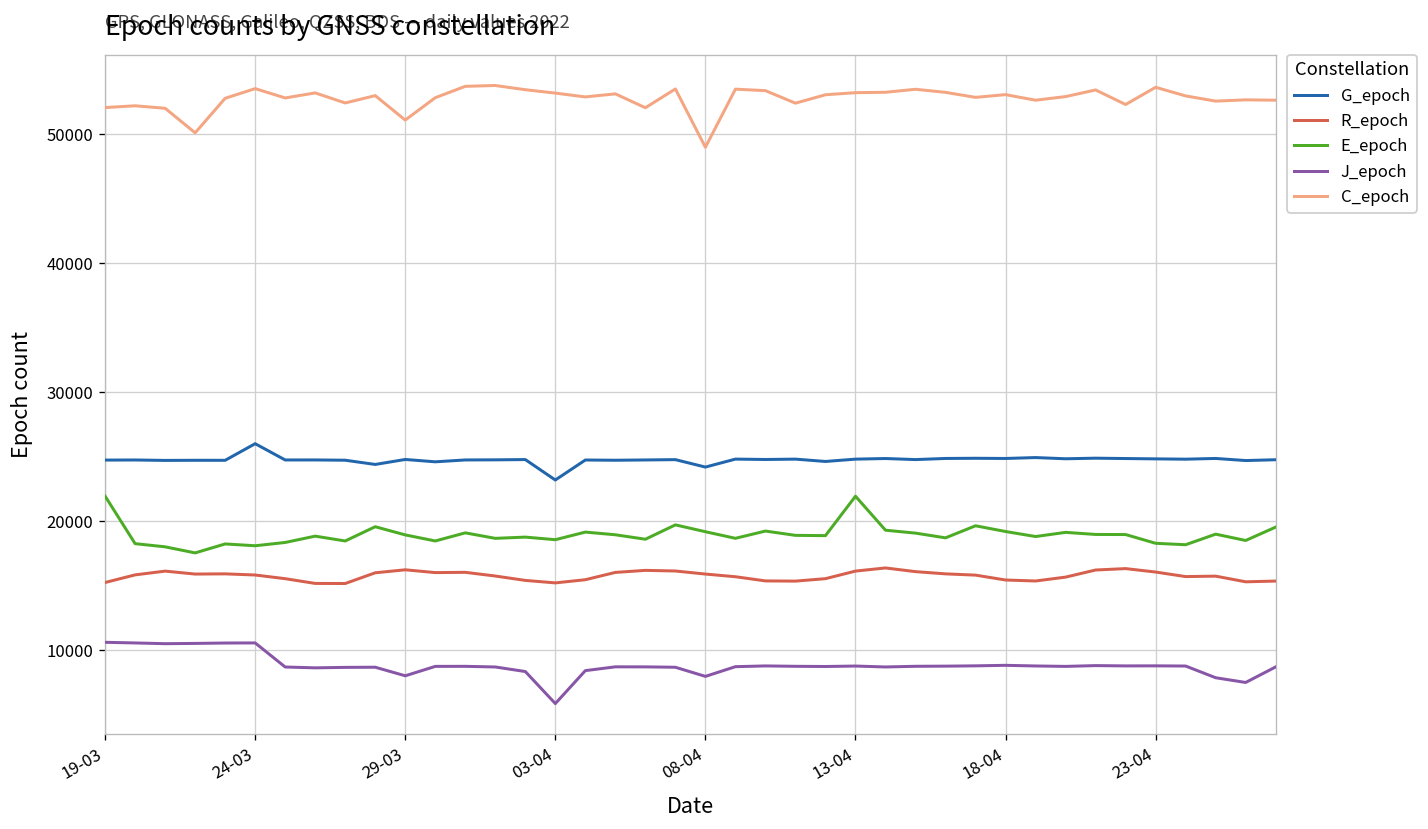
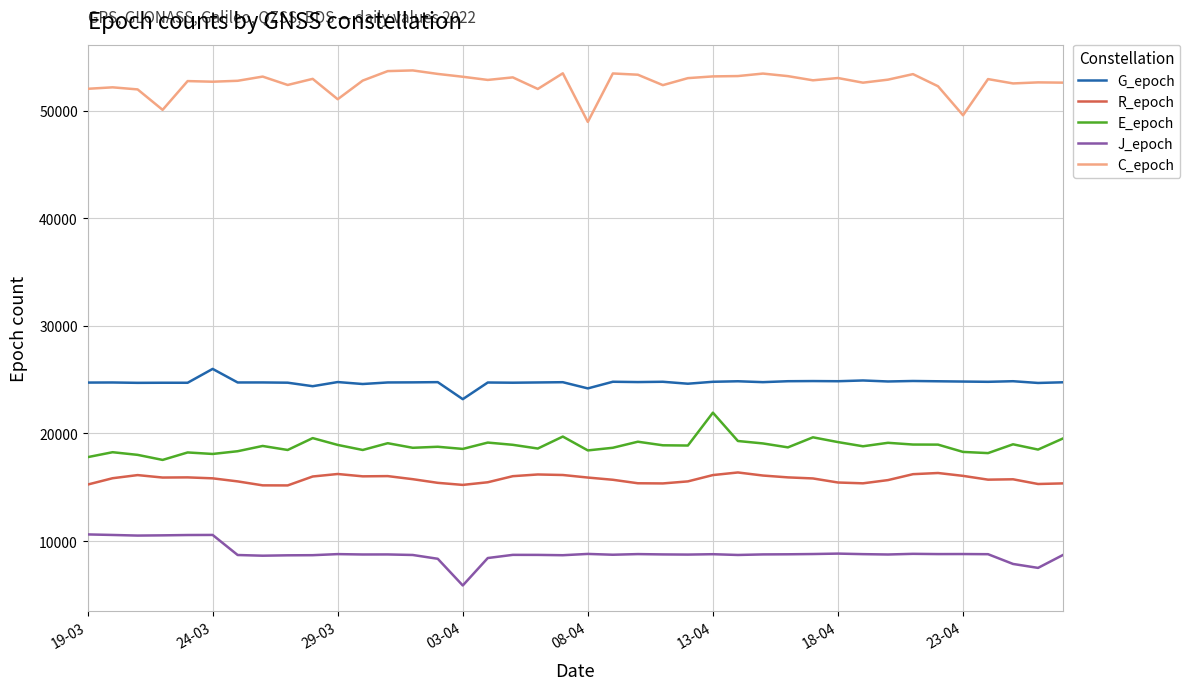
E_epoch, 19-03: 21900 -> 17800
C_epoch, 24-03: 53500 -> 52700
J_epoch, 29-03: 8000 -> 8800
E_epoch, 08-04: 19200 -> 18400
J_epoch, 08-04: 8000 -> 8800
C_epoch, 23-04: 53600 -> 49600
